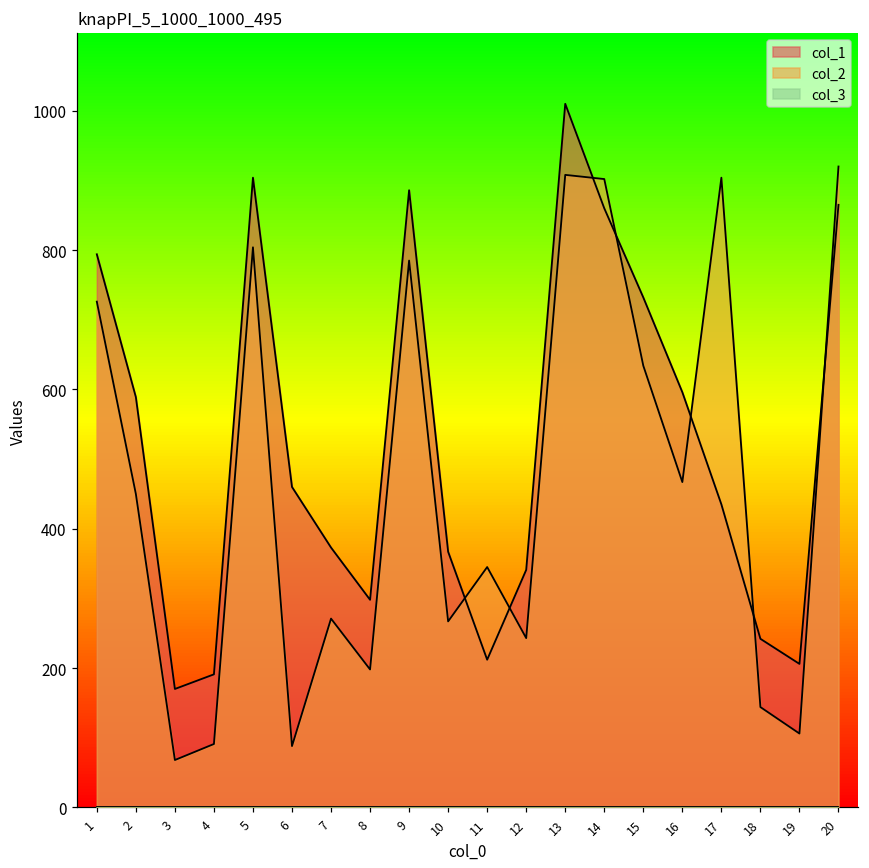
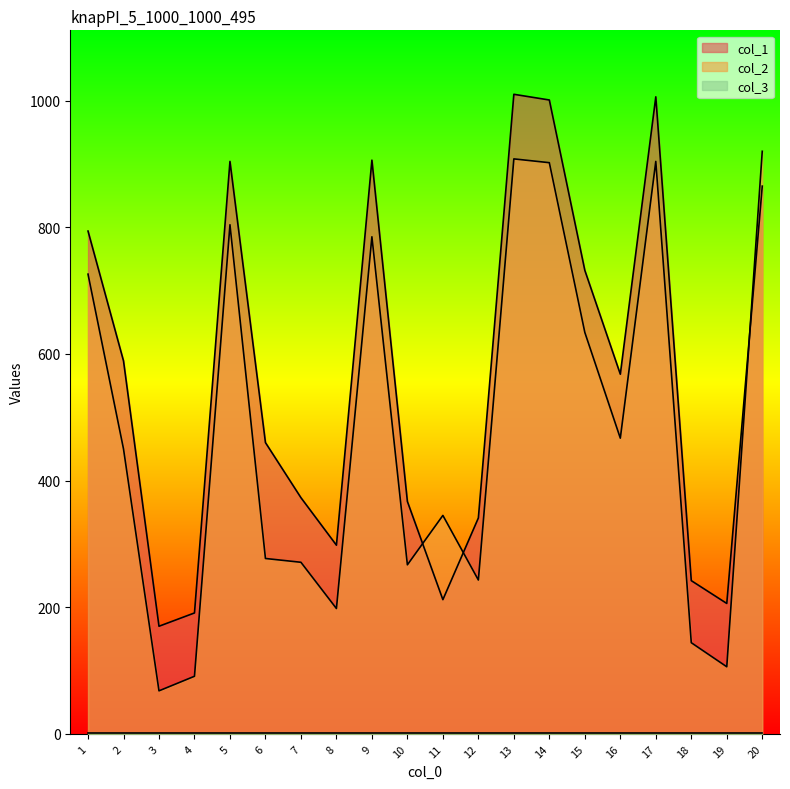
col_2, 6: 90 -> 280
col_1, 9: 890 -> 910
col_1, 14: 860 -> 1000
col_1, 16: 600 -> 570
col_1, 17: 440 -> 1010
